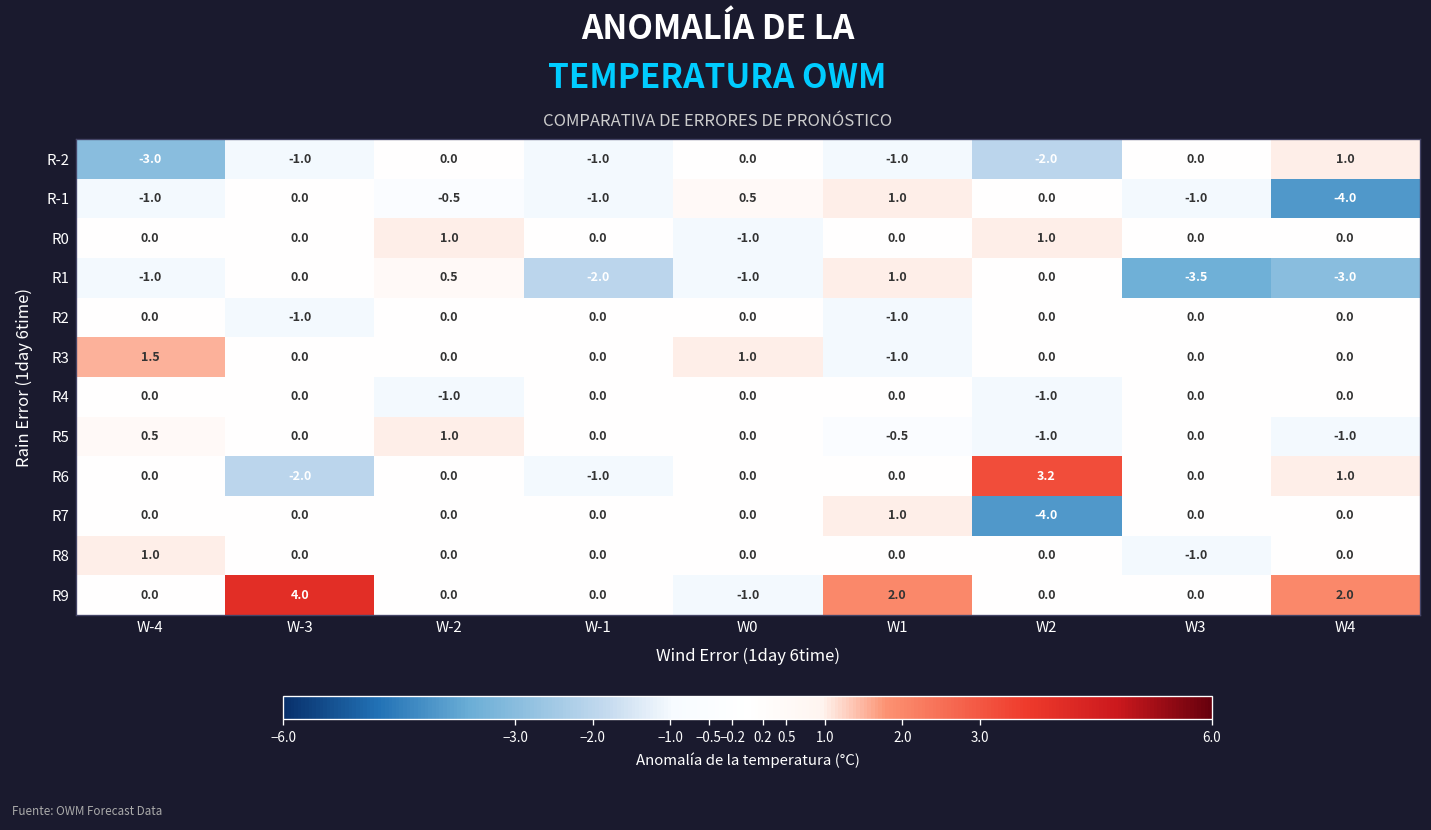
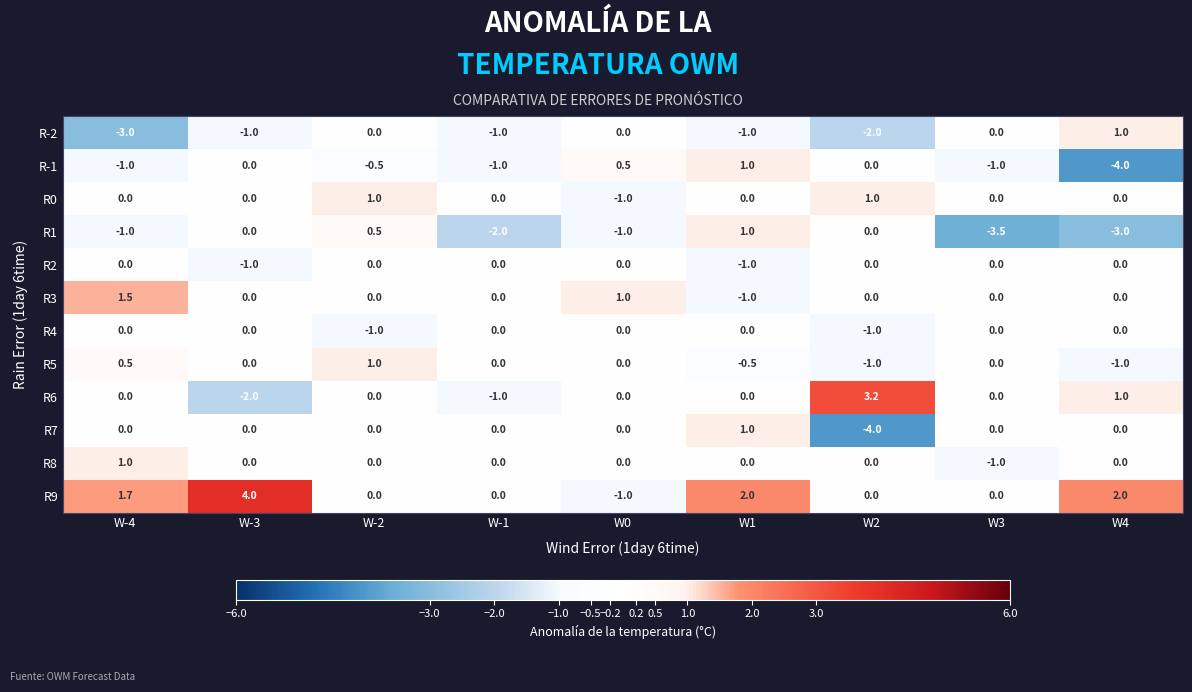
R9, W-4: 0.0 -> 1.7
